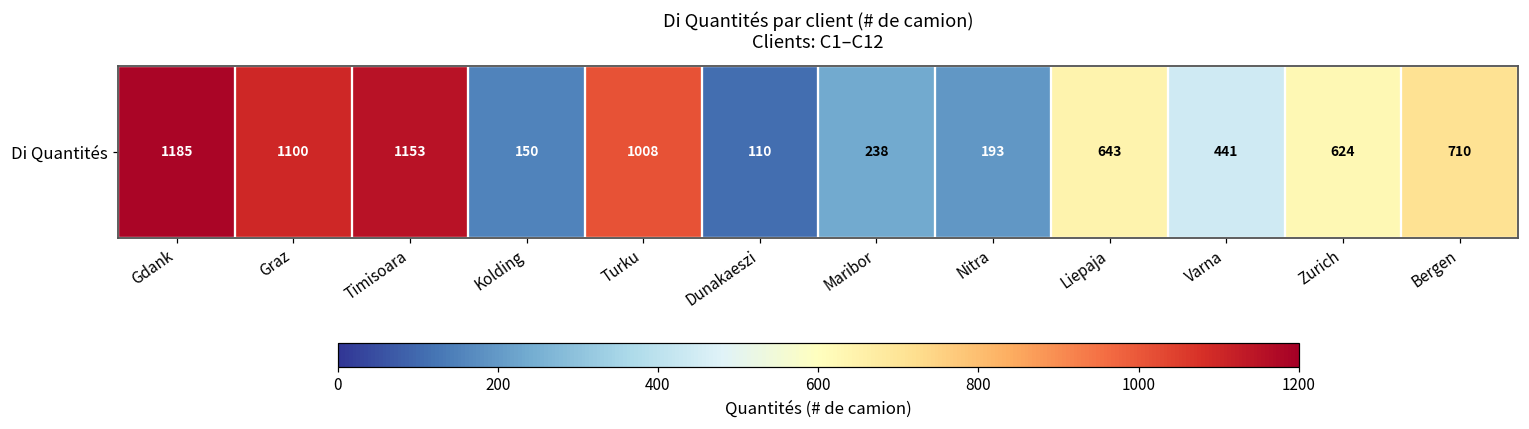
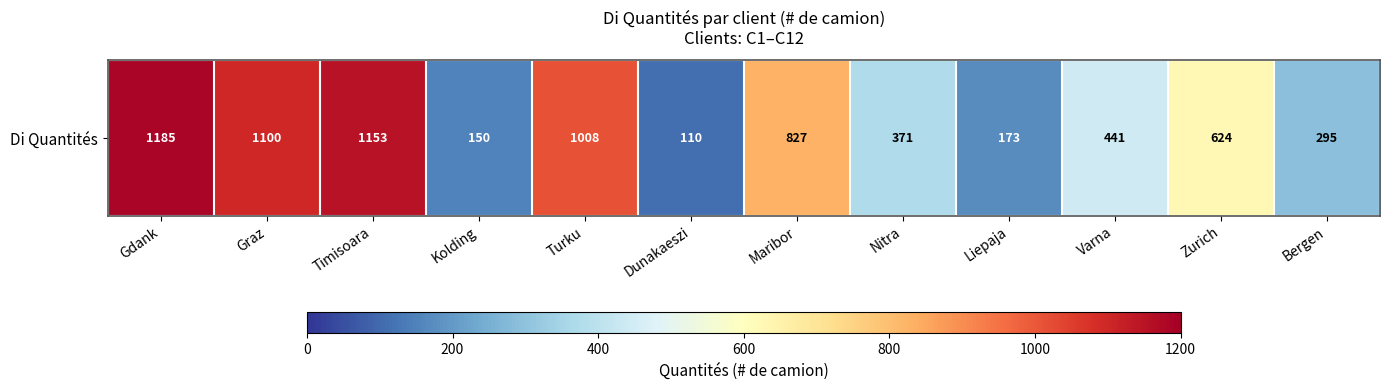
Di Quantités, Maribor: 238 -> 827
Di Quantités, Nitra: 193 -> 371
Di Quantités, Liepaja: 643 -> 173
Di Quantités, Bergen: 710 -> 295
